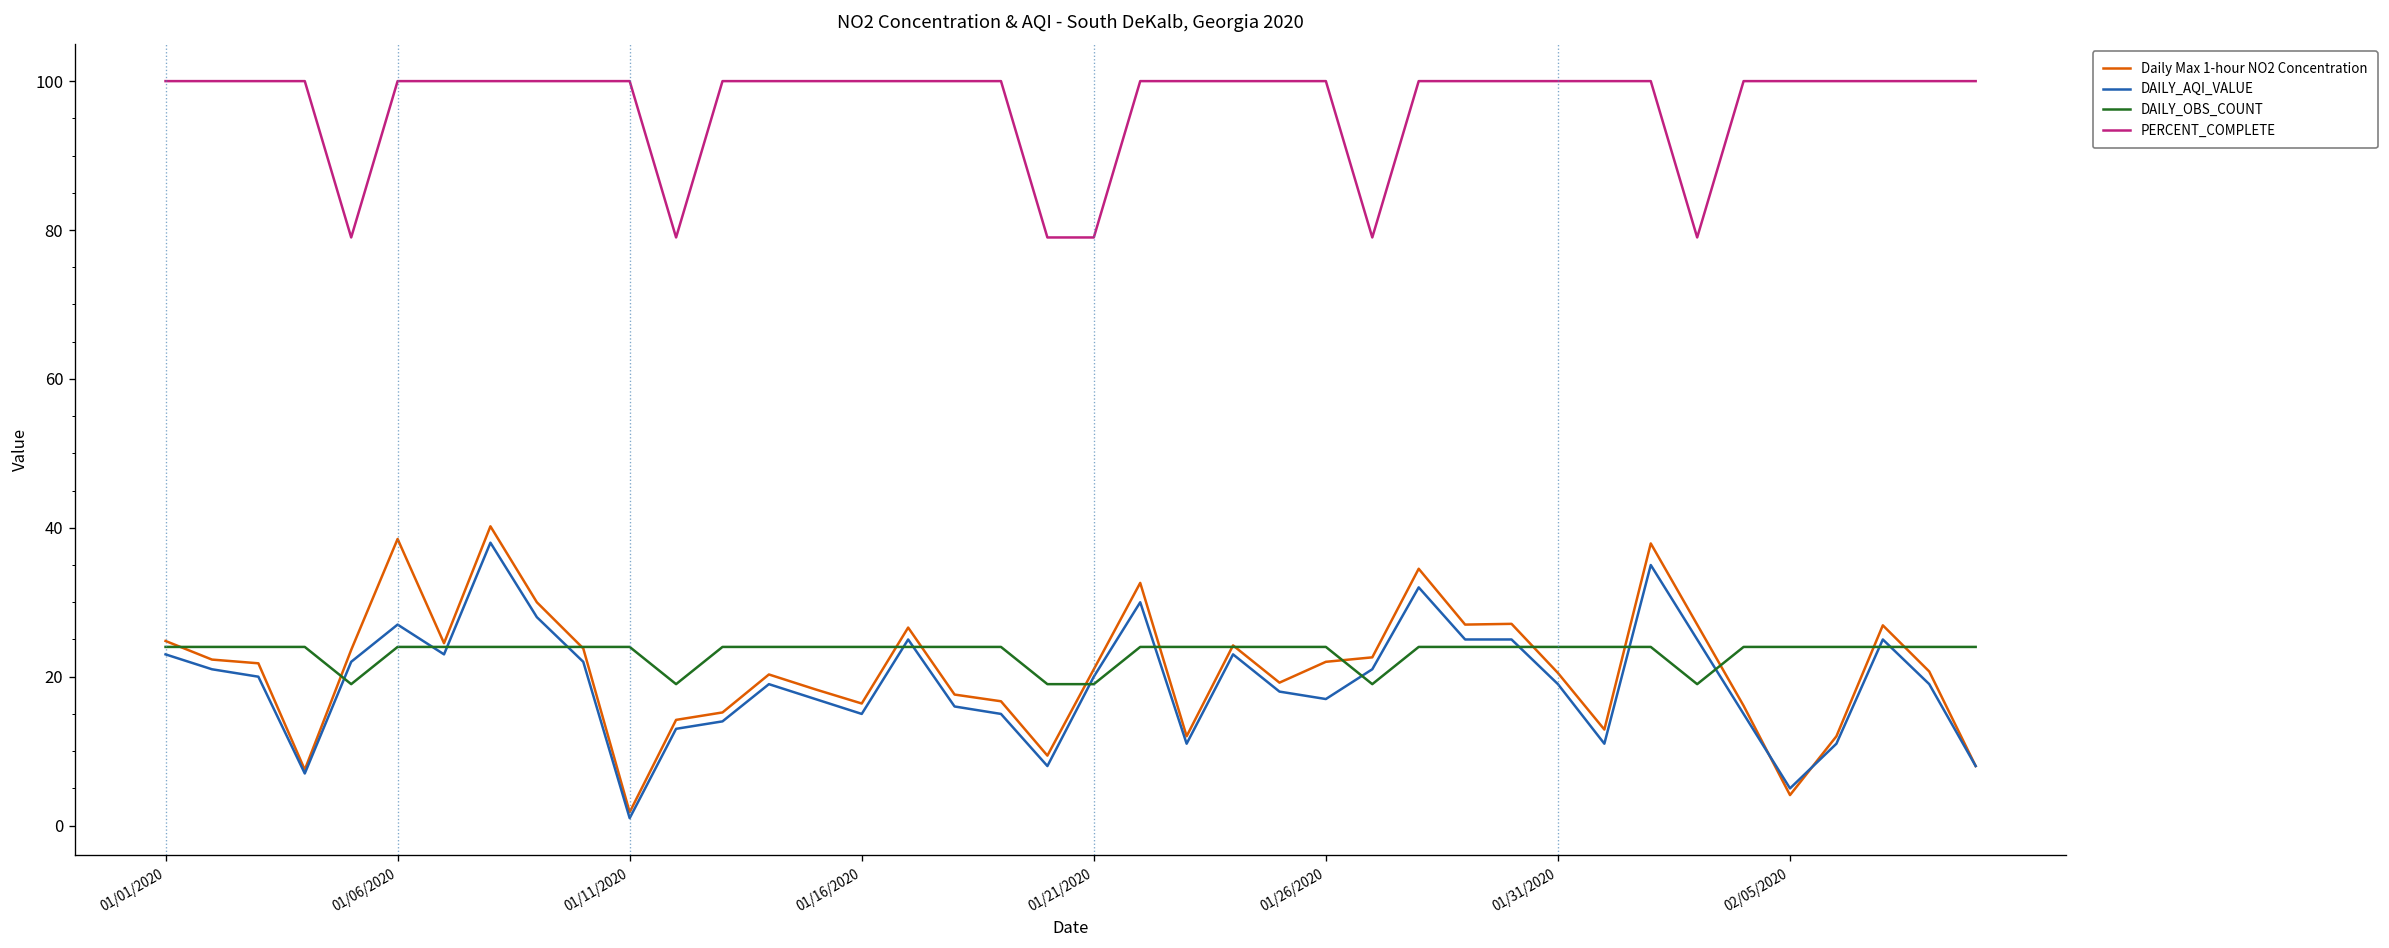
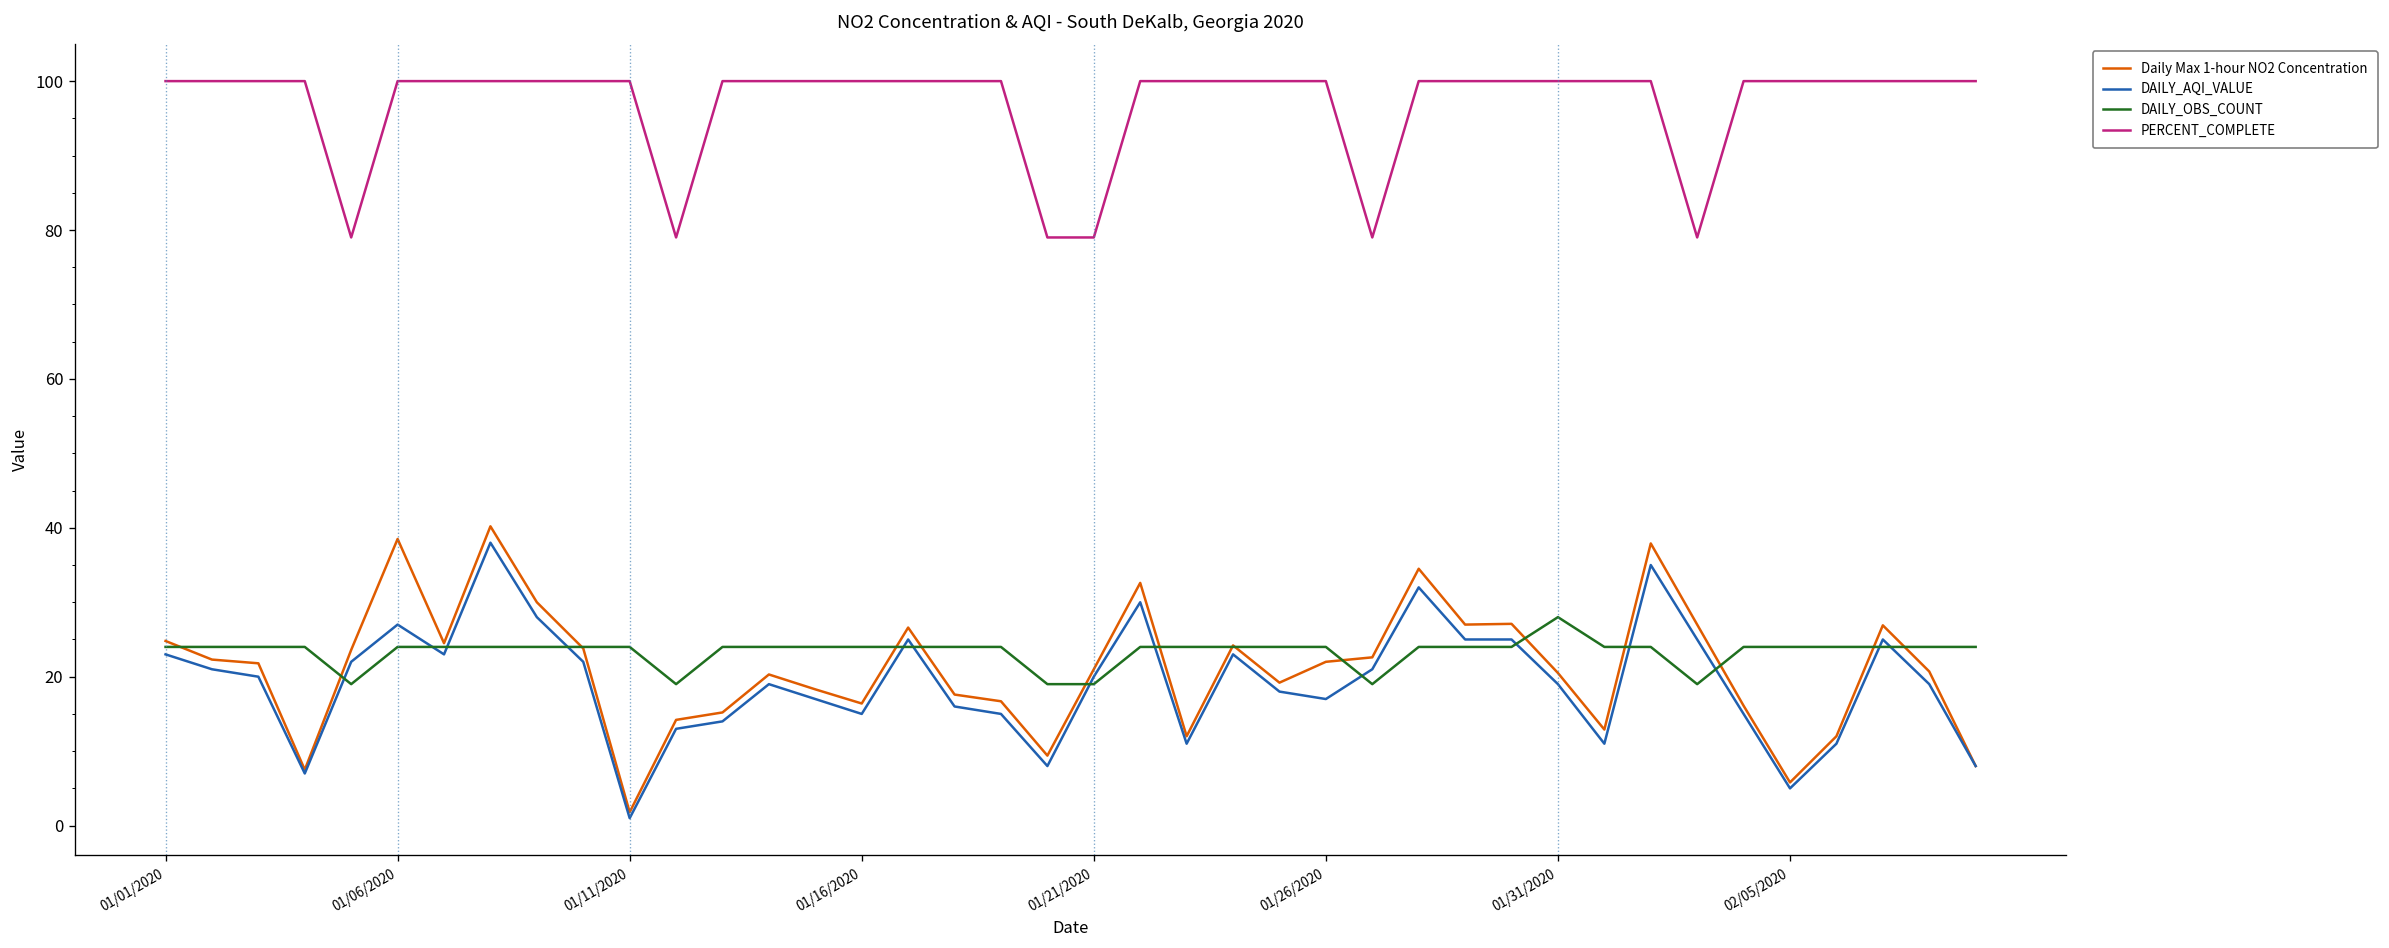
DAILY_OBS_COUNT, 01/31/2020: 24 -> 28
Daily Max 1-hour NO2 Concentration, 02/05/2020: 4 -> 6
